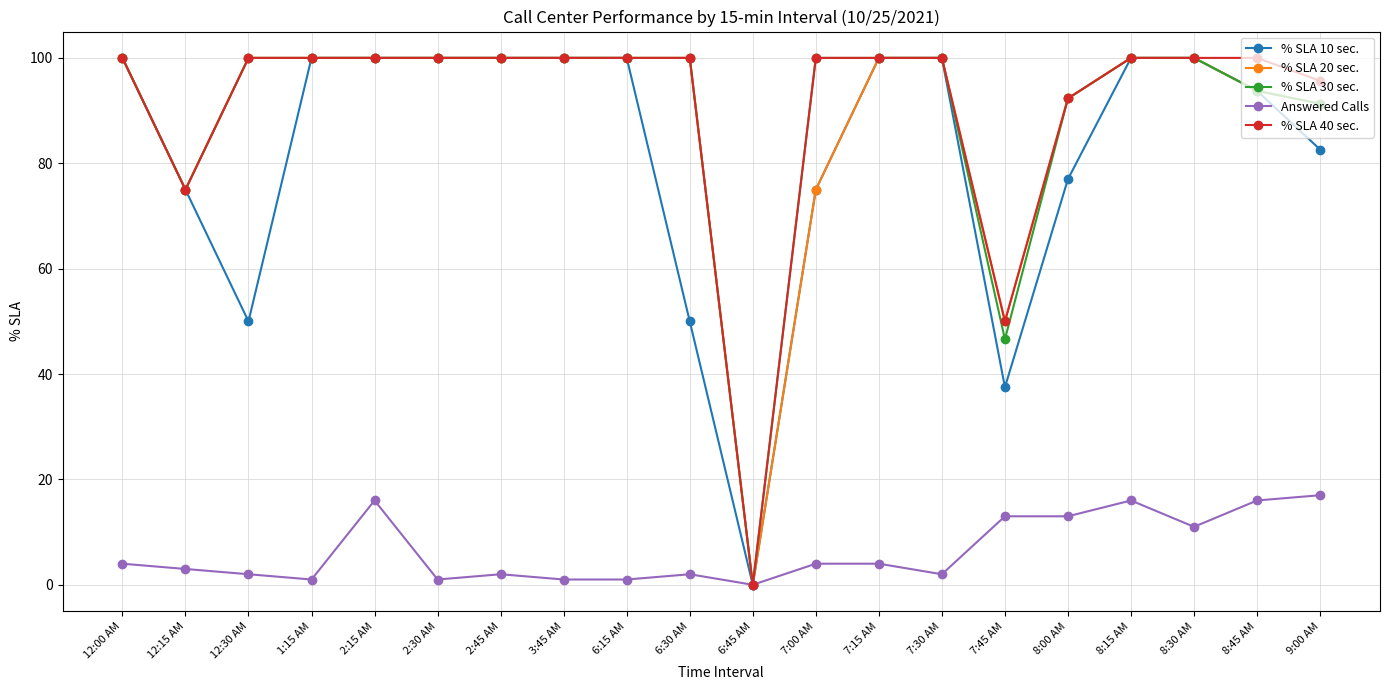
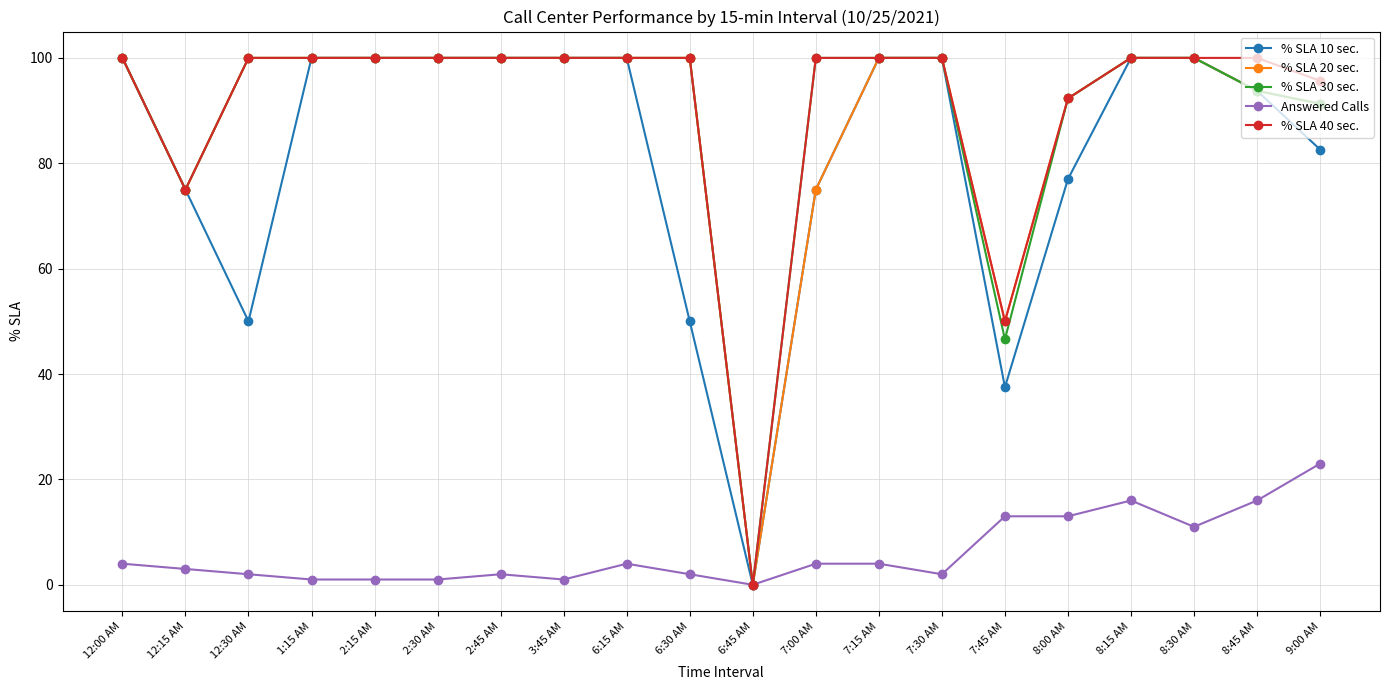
Answered Calls, 2:15 AM: 16 -> 1
Answered Calls, 6:15 AM: 1 -> 4
Answered Calls, 9:00 AM: 17 -> 23
